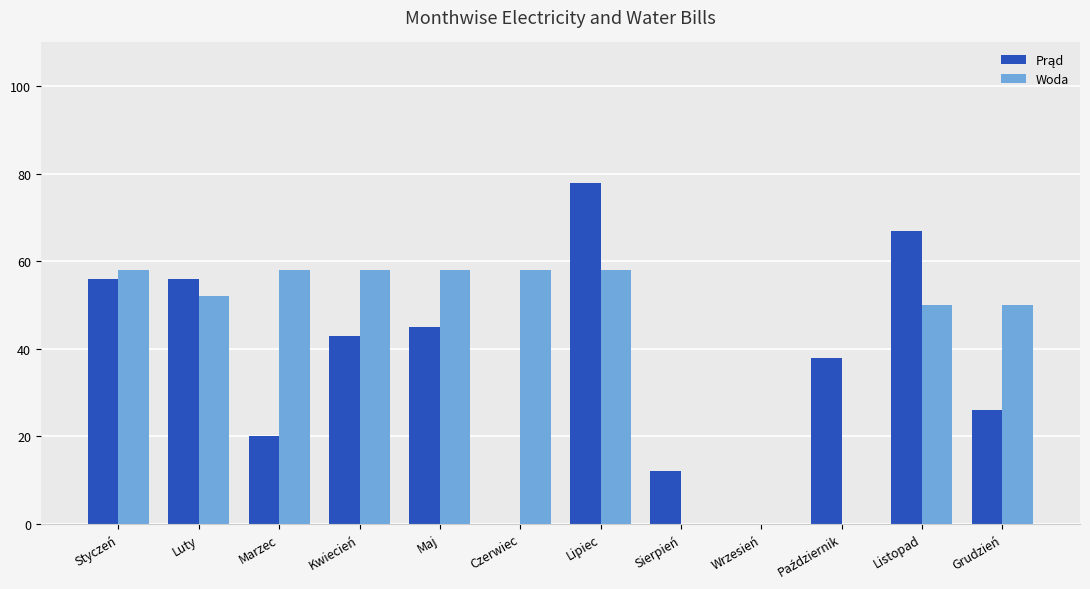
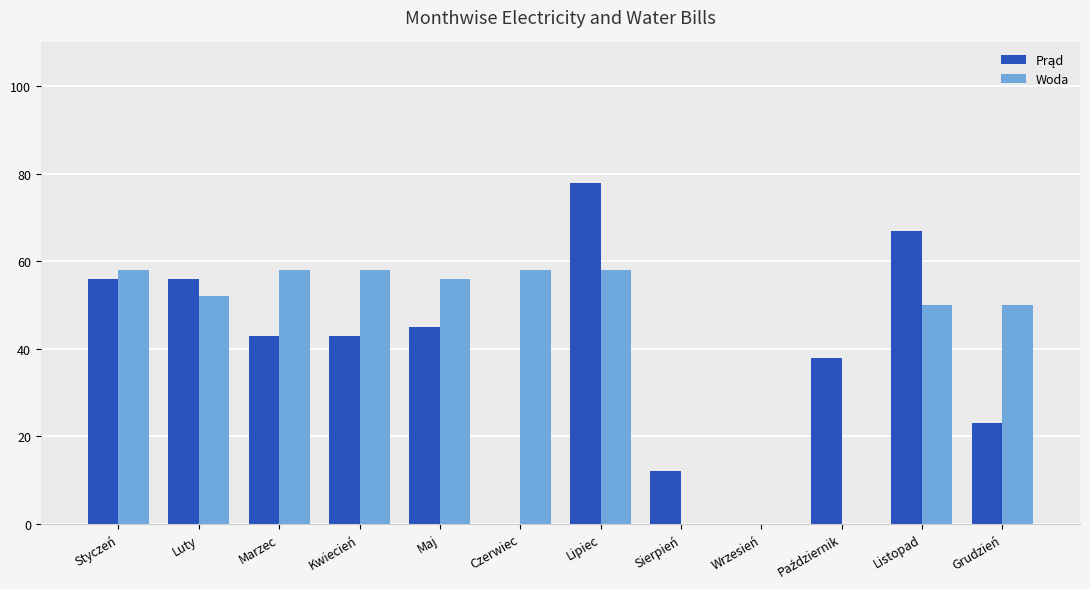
Prąd, Marzec: 20 -> 43
Woda, Maj: 58 -> 56
Prąd, Grudzień: 26 -> 23
